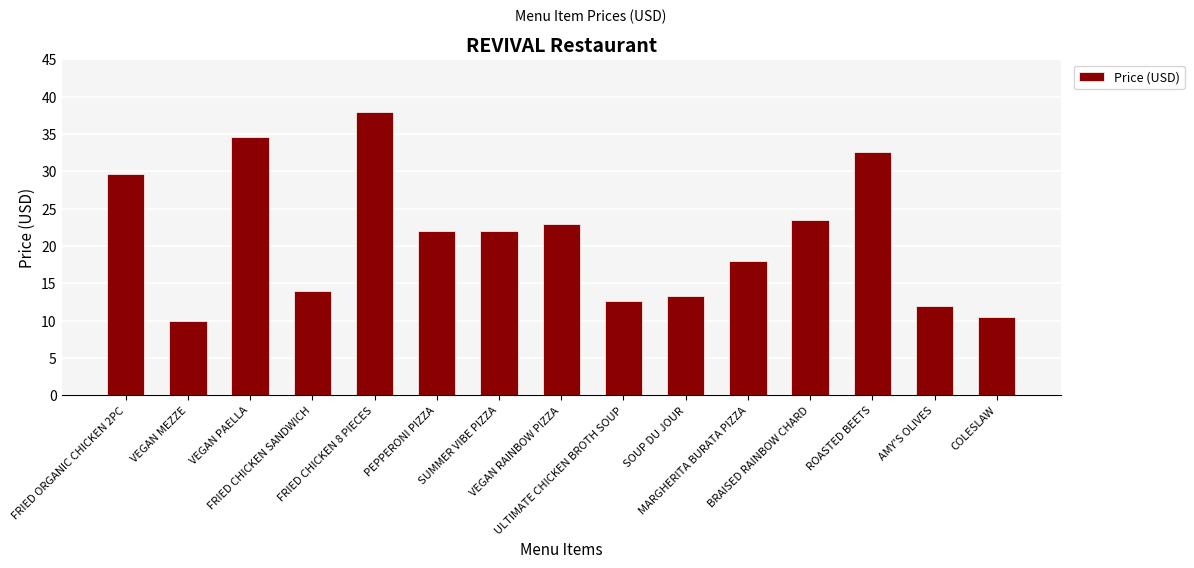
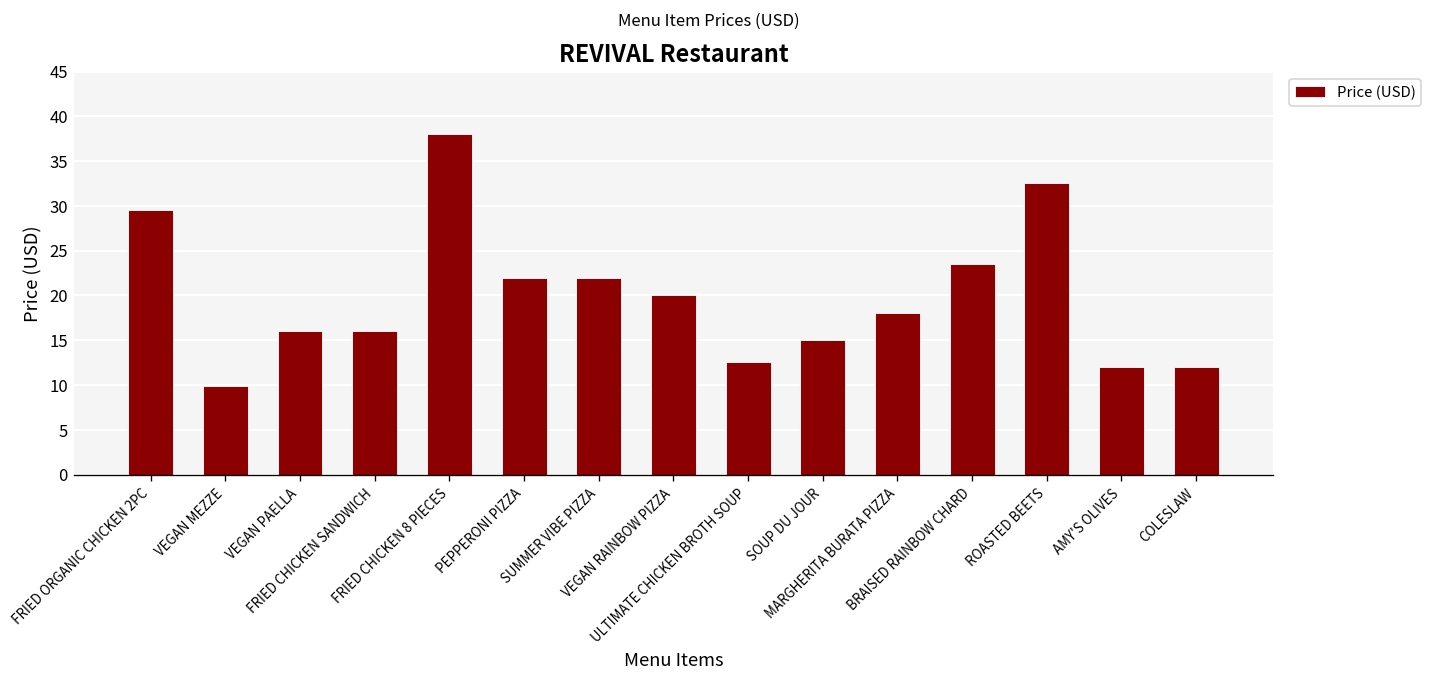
VEGAN PAELLA: 35 -> 16
FRIED CHICKEN SANDWICH: 14 -> 16
VEGAN RAINBOW PIZZA: 23 -> 20
SOUP DU JOUR: 13 -> 15
COLESLAW: 11 -> 12
